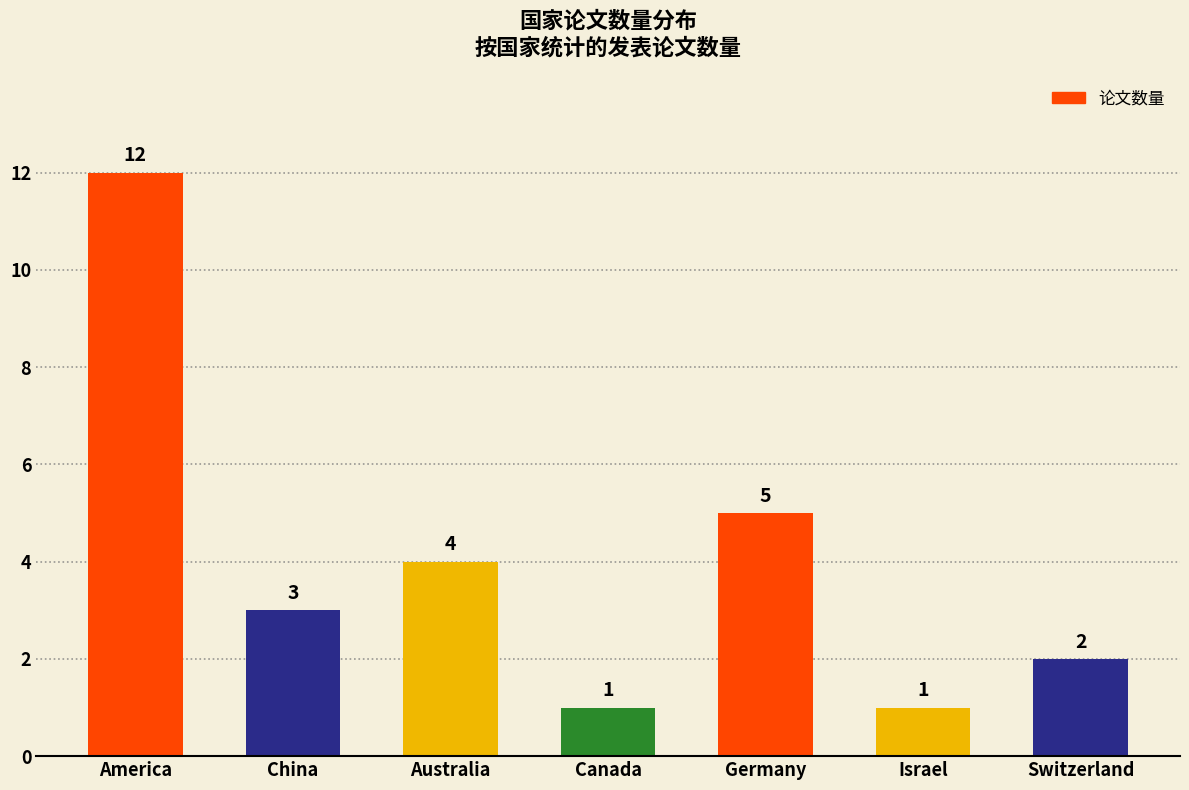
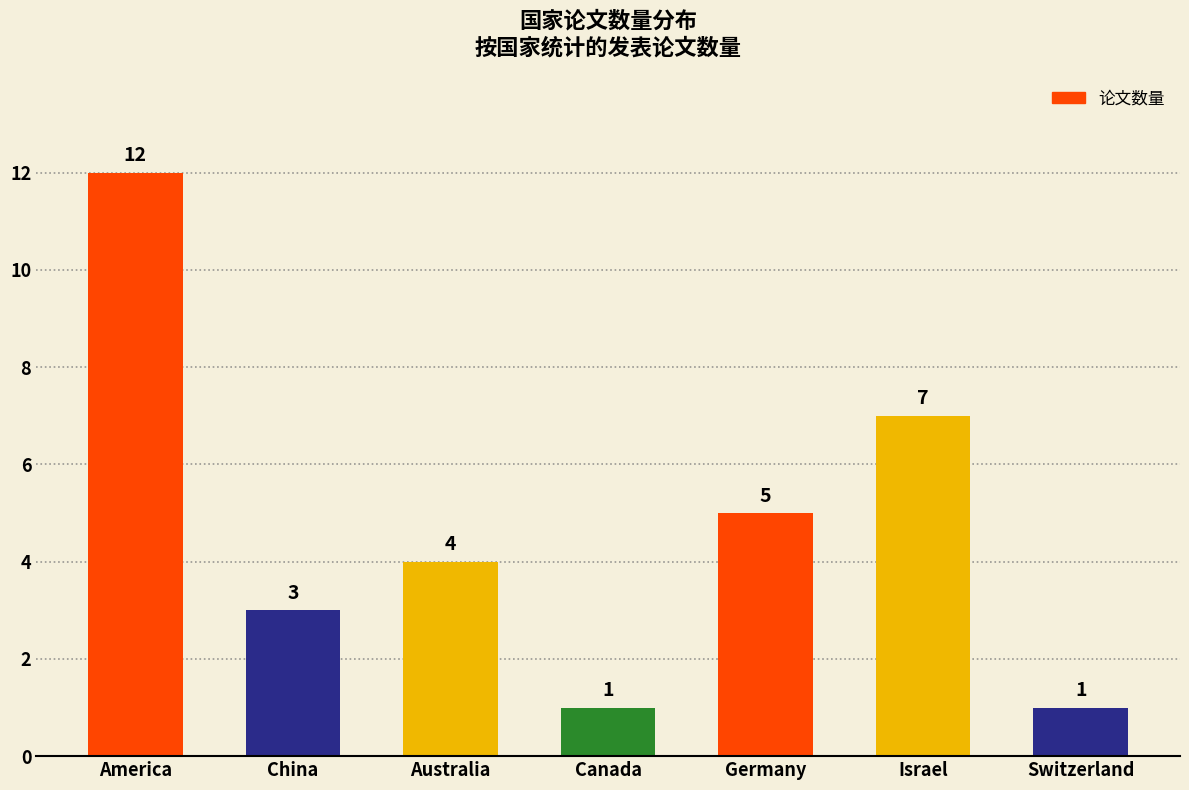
Israel: 1 -> 7
Switzerland: 2 -> 1
